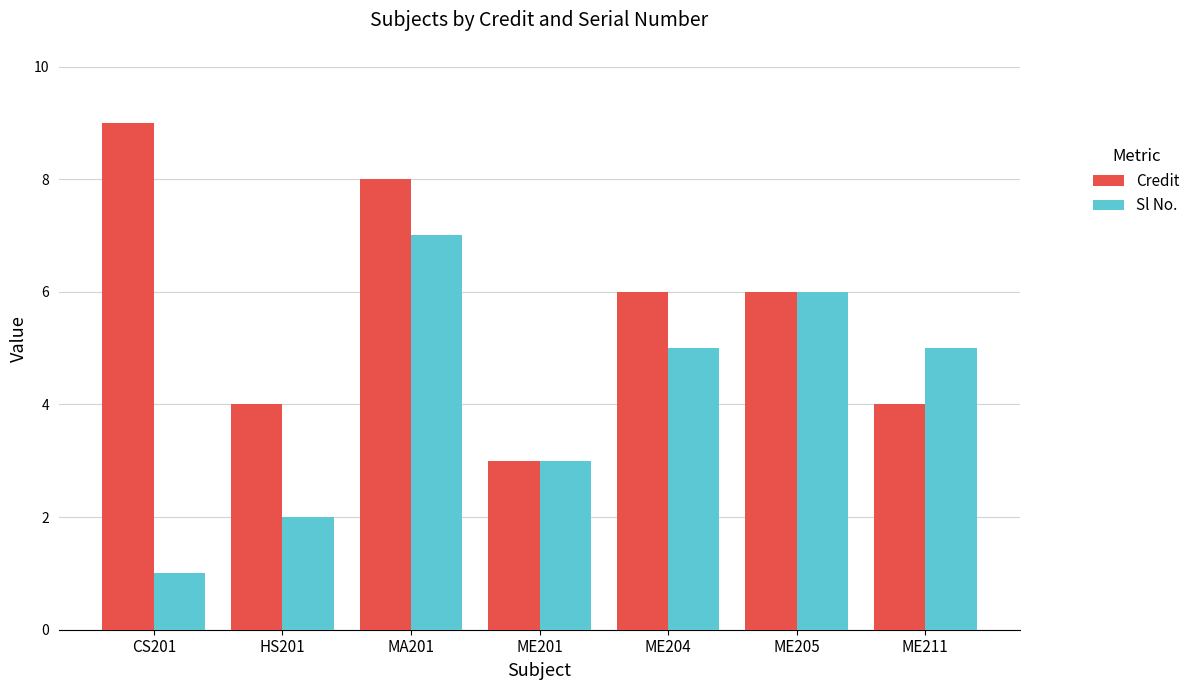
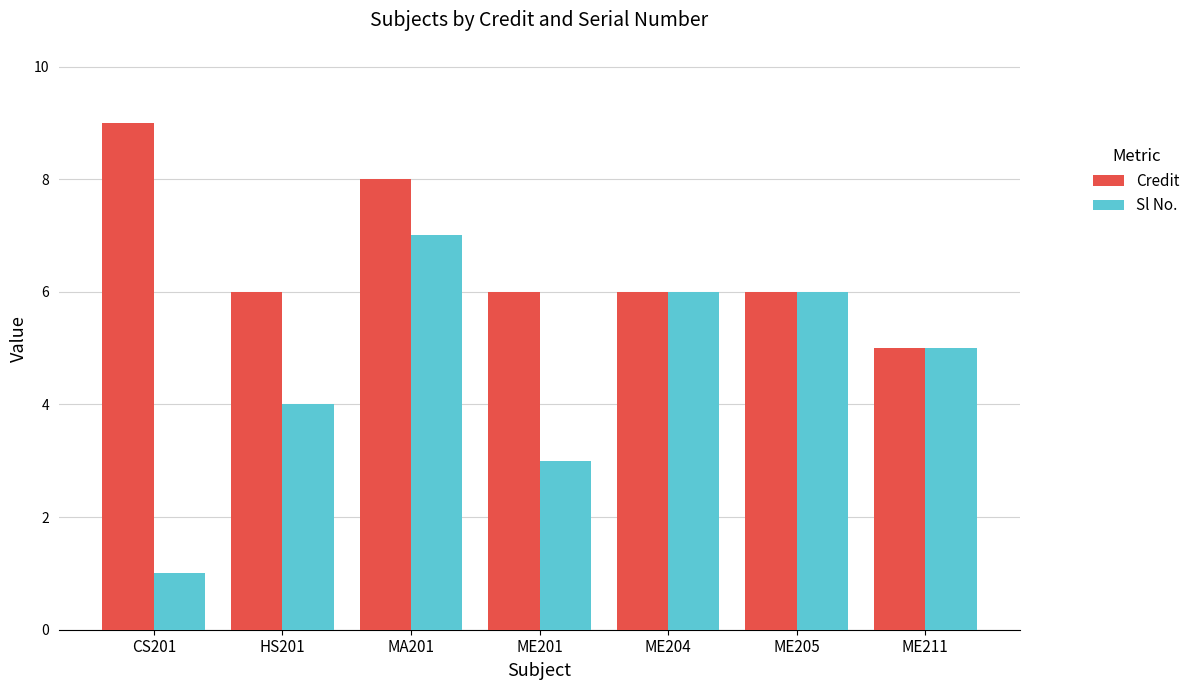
Credit, HS201: 4 -> 6
Sl No., HS201: 2 -> 4
Credit, ME201: 3 -> 6
Sl No., ME204: 5 -> 6
Credit, ME211: 4 -> 5
